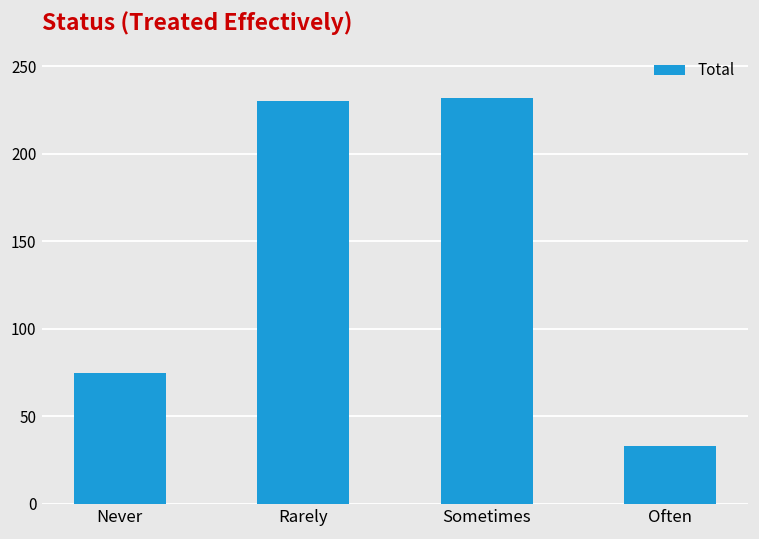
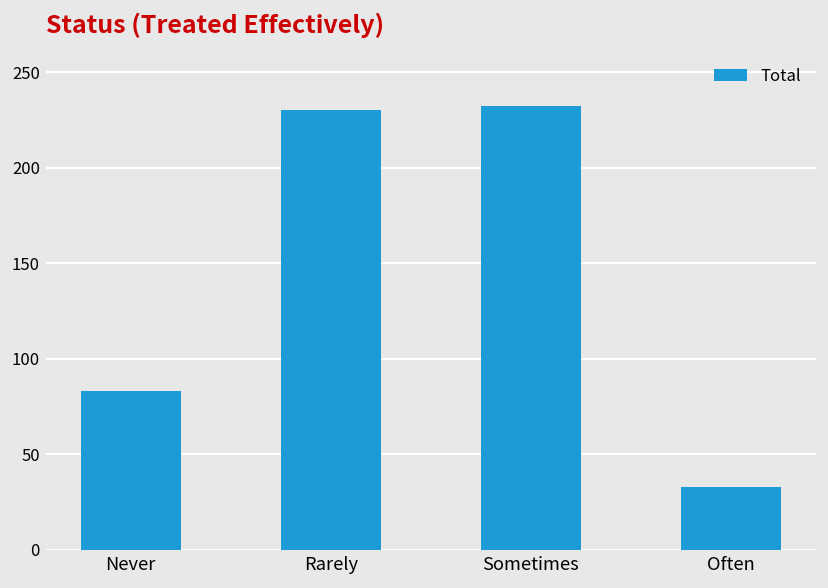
Never: 75 -> 83
